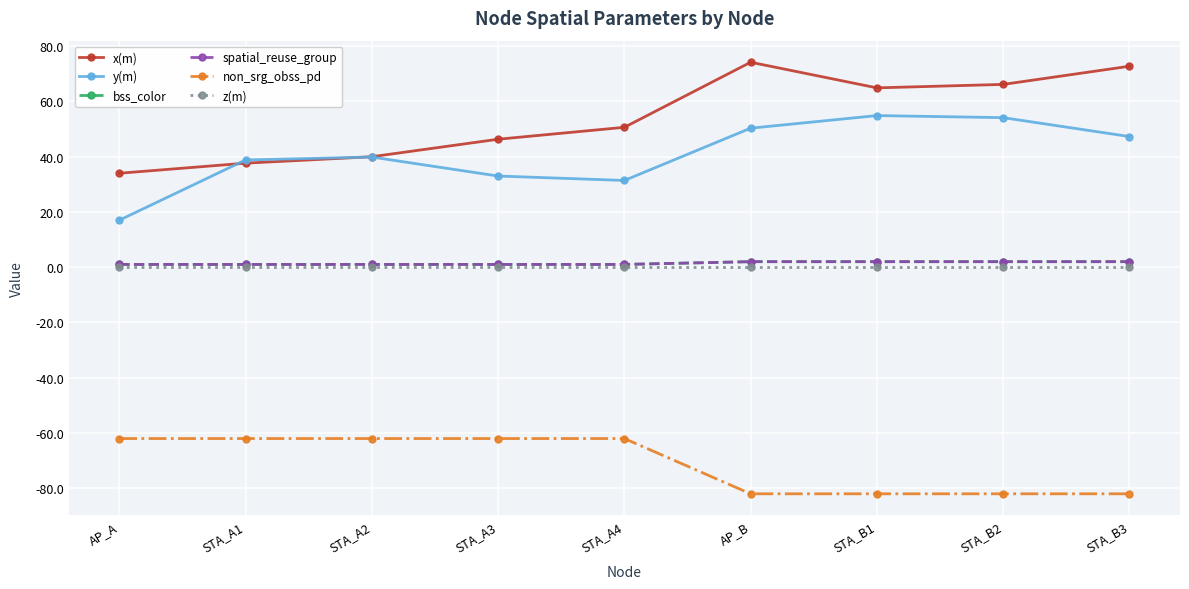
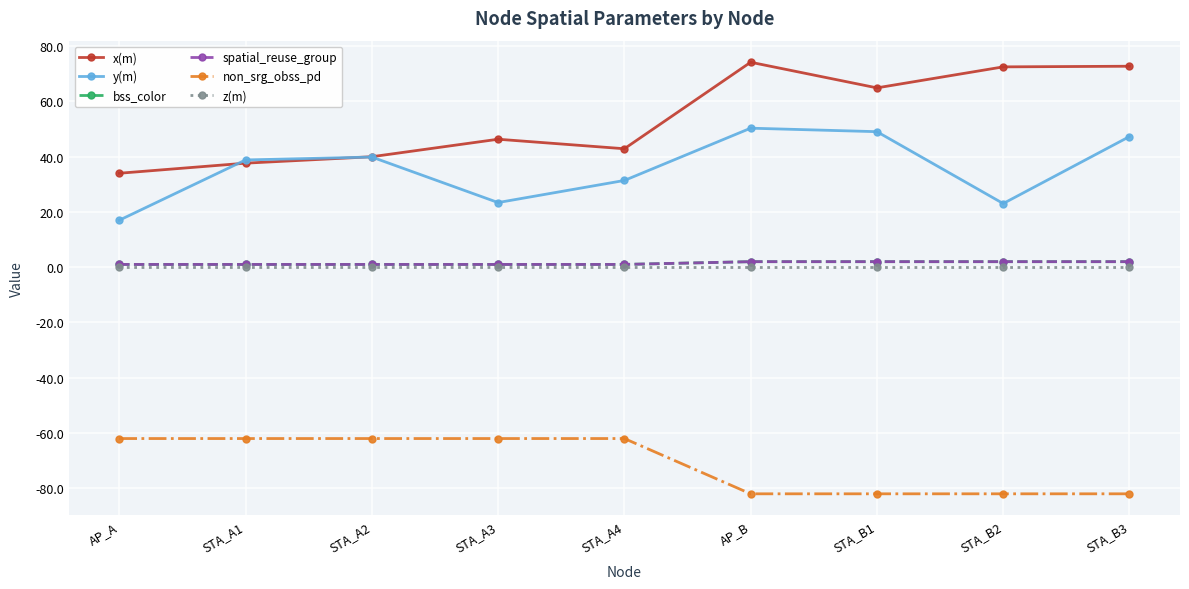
y(m), STA_A3: 33 -> 23
x(m), STA_A4: 51 -> 43
y(m), STA_B1: 55 -> 49
x(m), STA_B2: 66 -> 72
y(m), STA_B2: 54 -> 23
